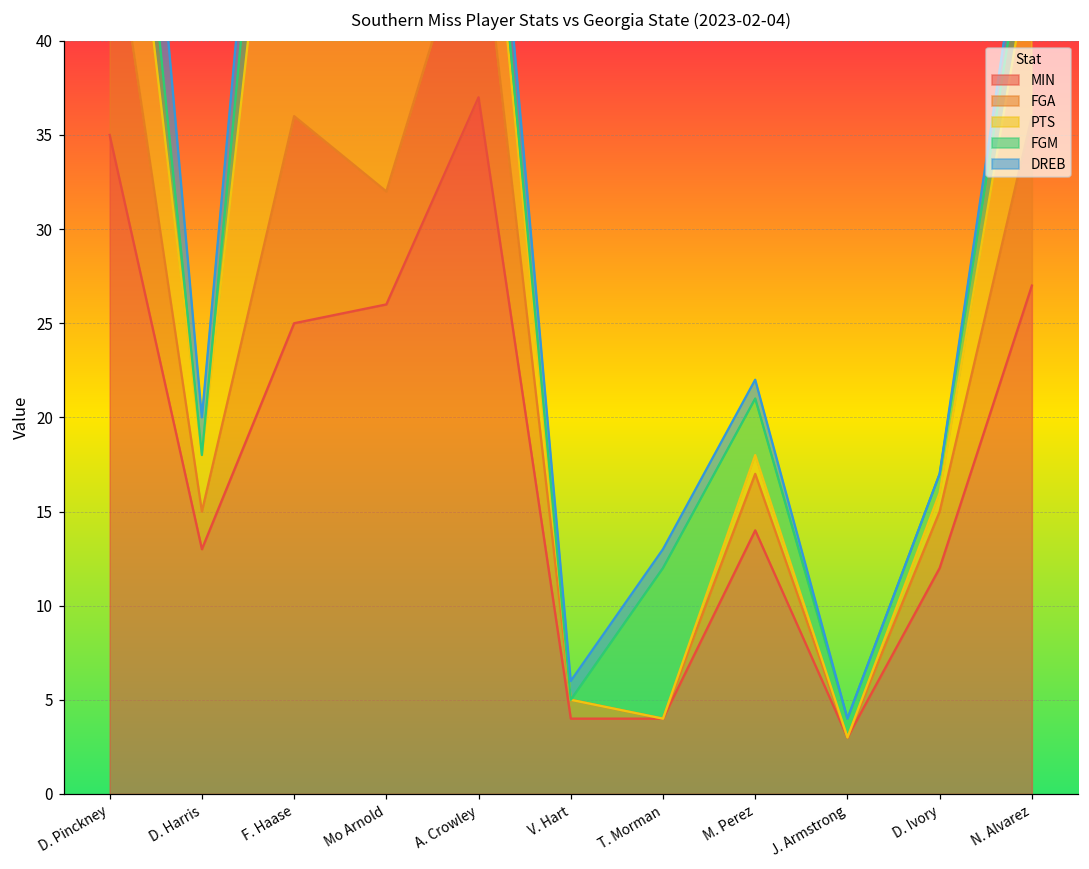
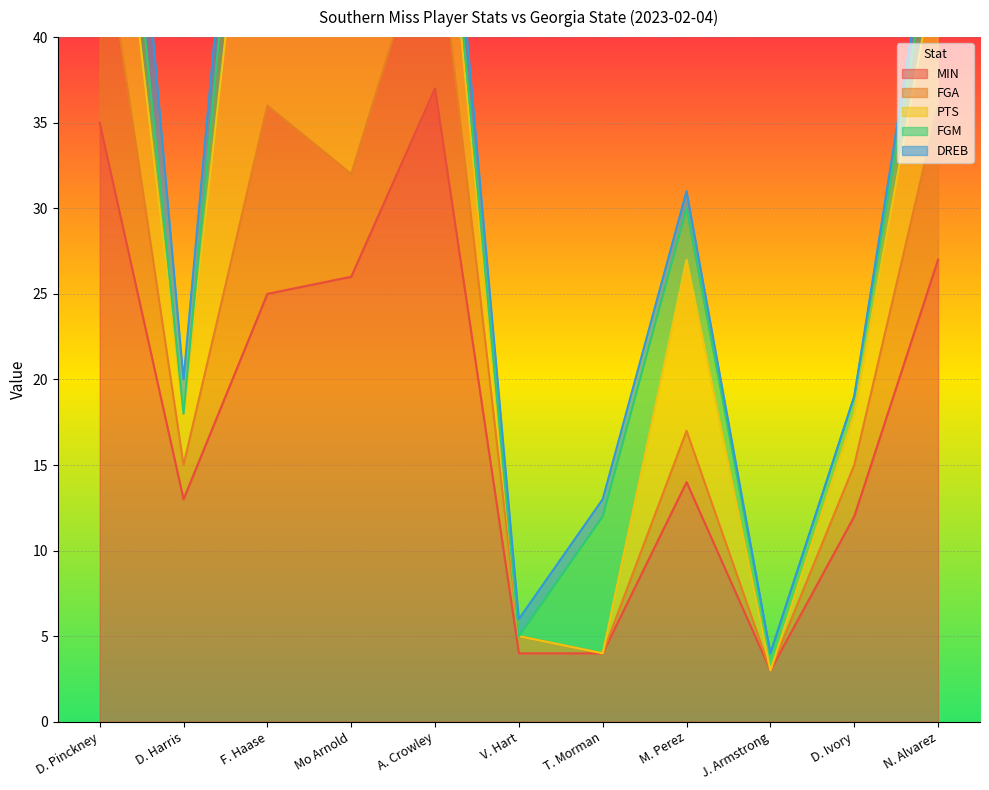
PTS, M. Perez: 1 -> 10
PTS, D. Ivory: 1 -> 3
